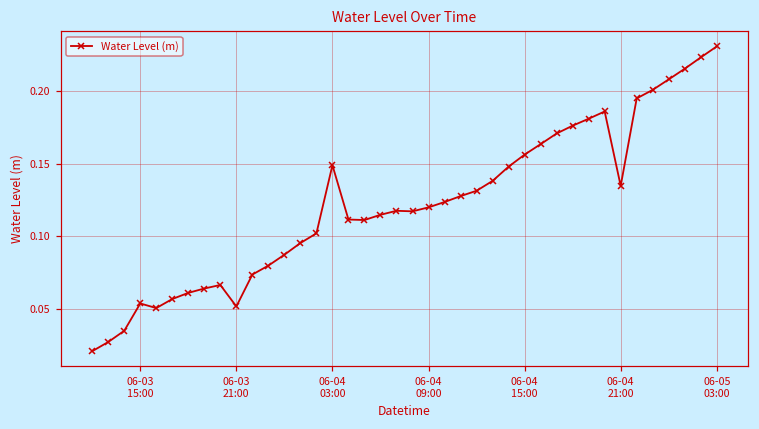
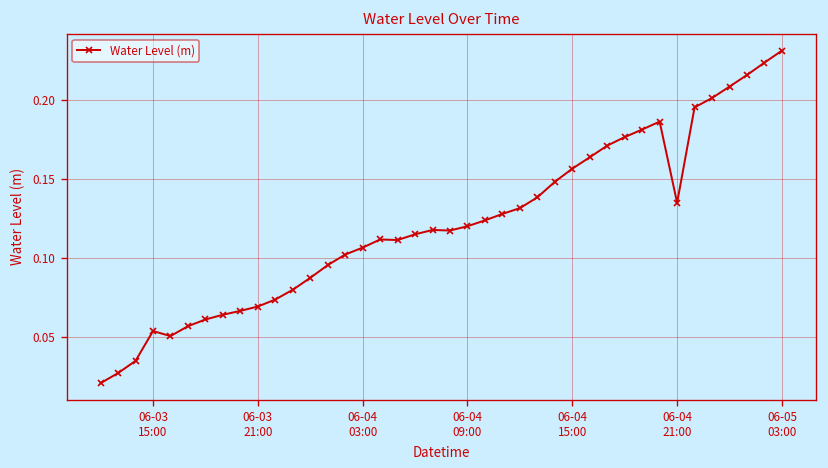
06-03 21:00: 0.052 -> 0.069
06-04 03:00: 0.149 -> 0.106
